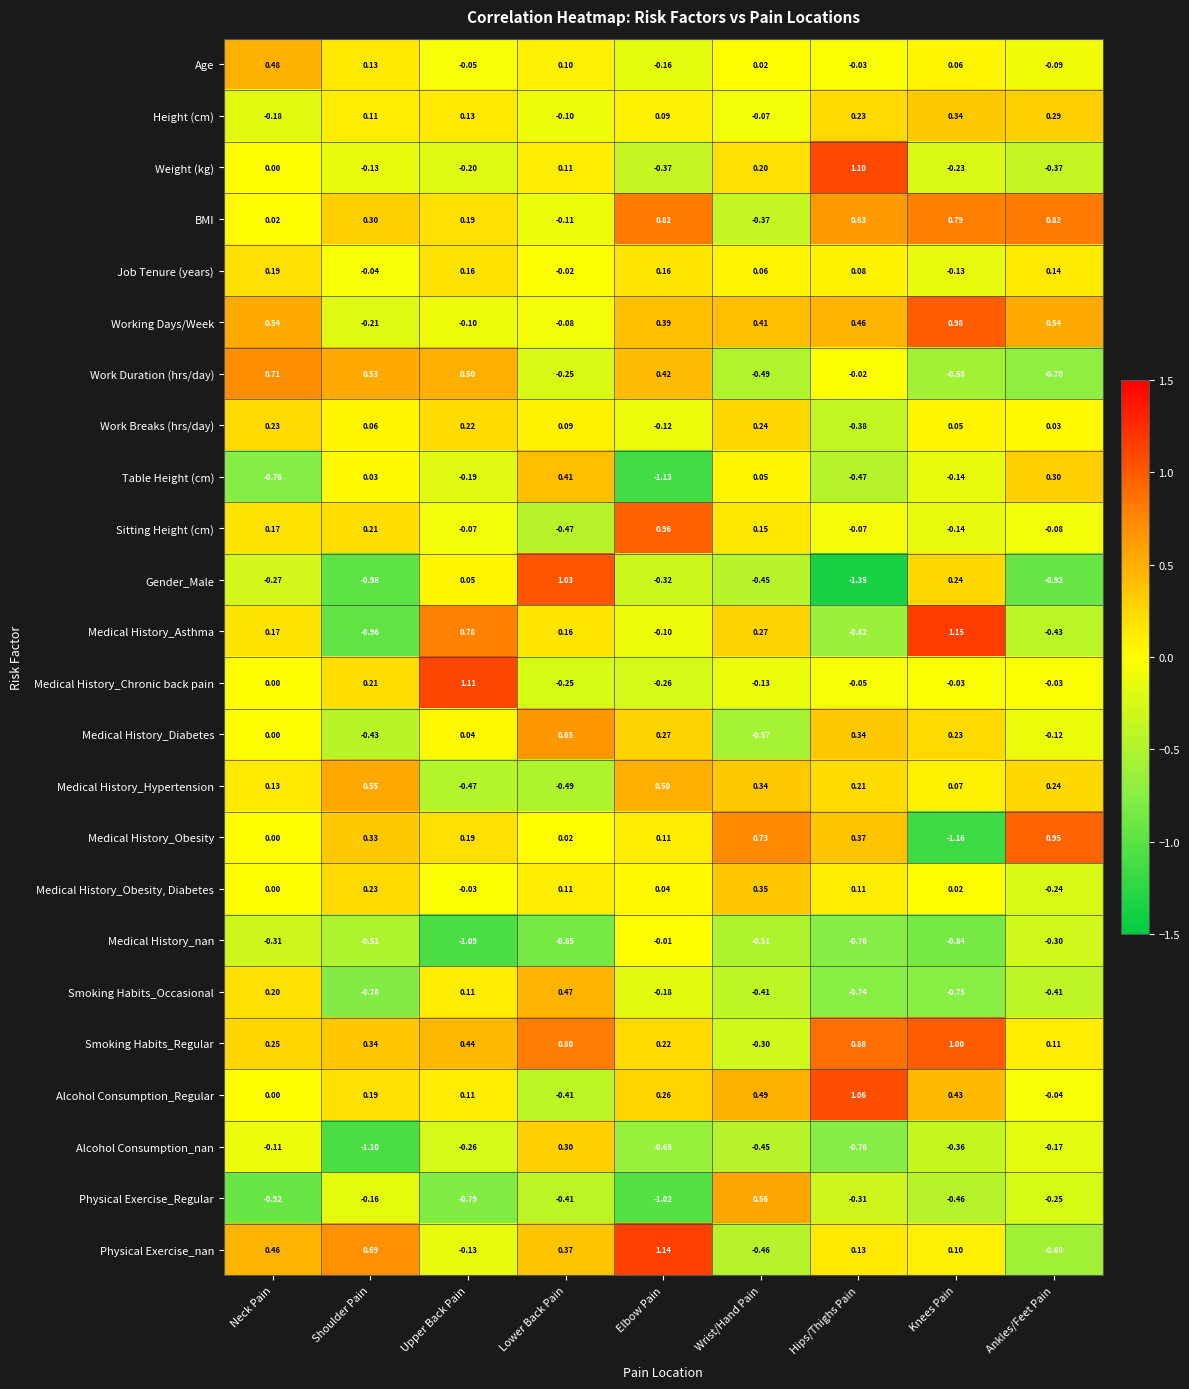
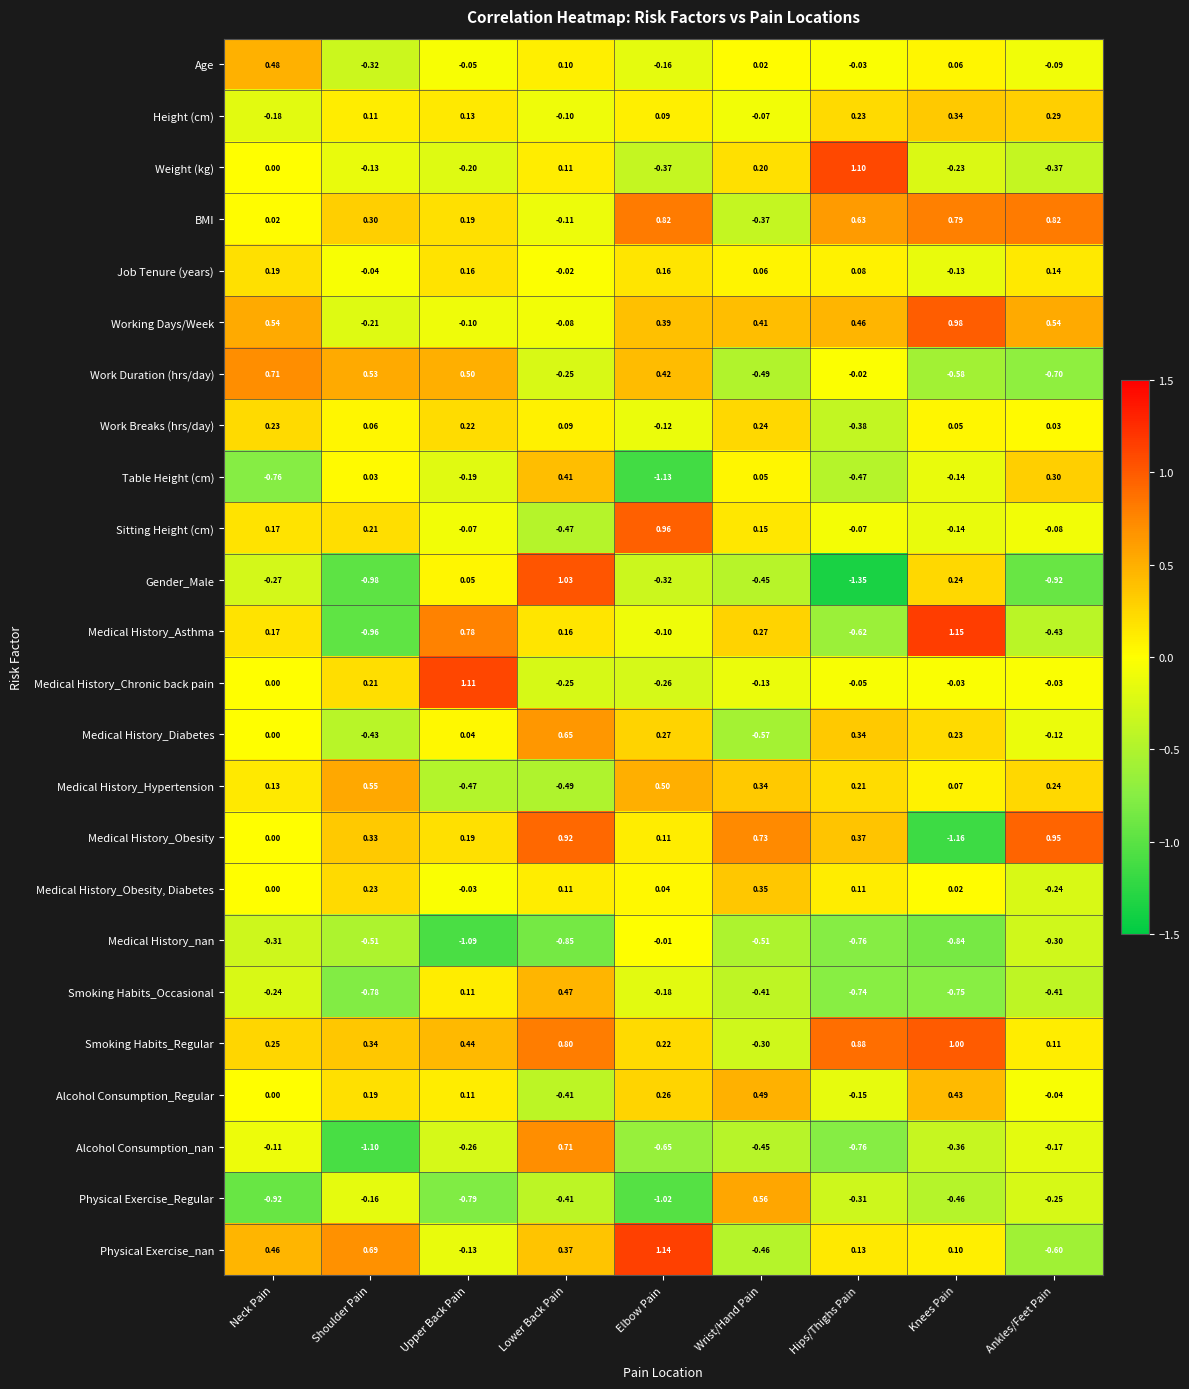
Age, Shoulder Pain: 0.13 -> -0.32
Medical History_Obesity, Lower Back Pain: 0.02 -> 0.92
Smoking Habits_Occasional, Neck Pain: 0.20 -> -0.24
Alcohol Consumption_Regular, Hips/Thighs Pain: 1.06 -> -0.15
Alcohol Consumption_nan, Lower Back Pain: 0.30 -> 0.71
